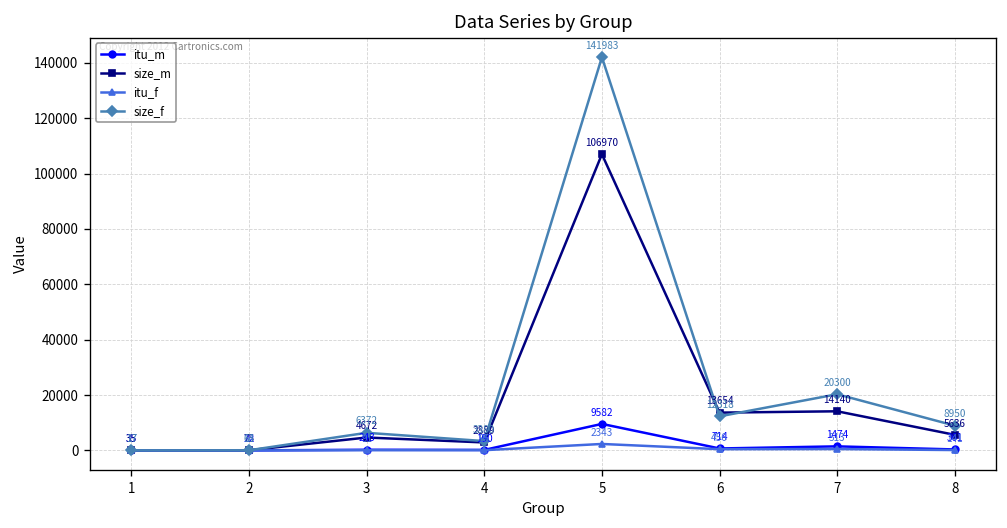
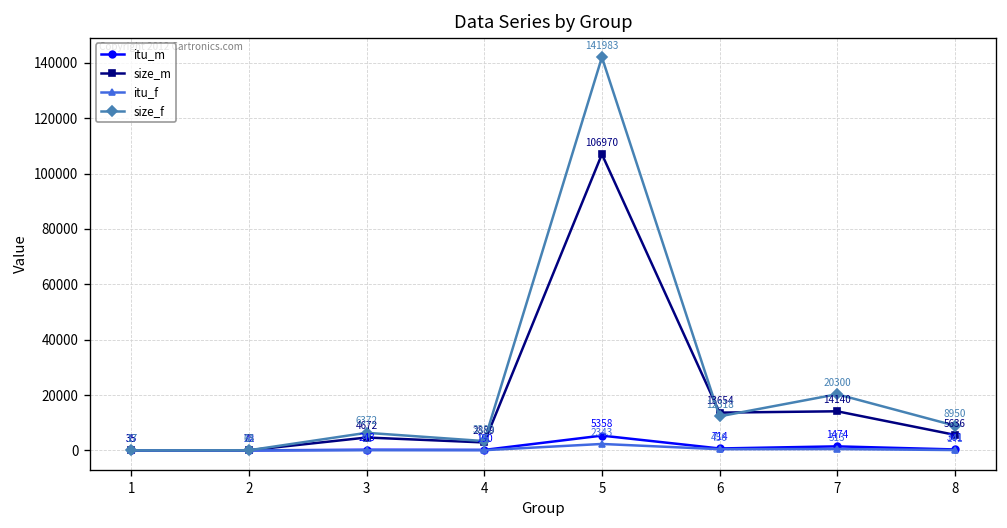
itu_m, 5: 9582 -> 5358
